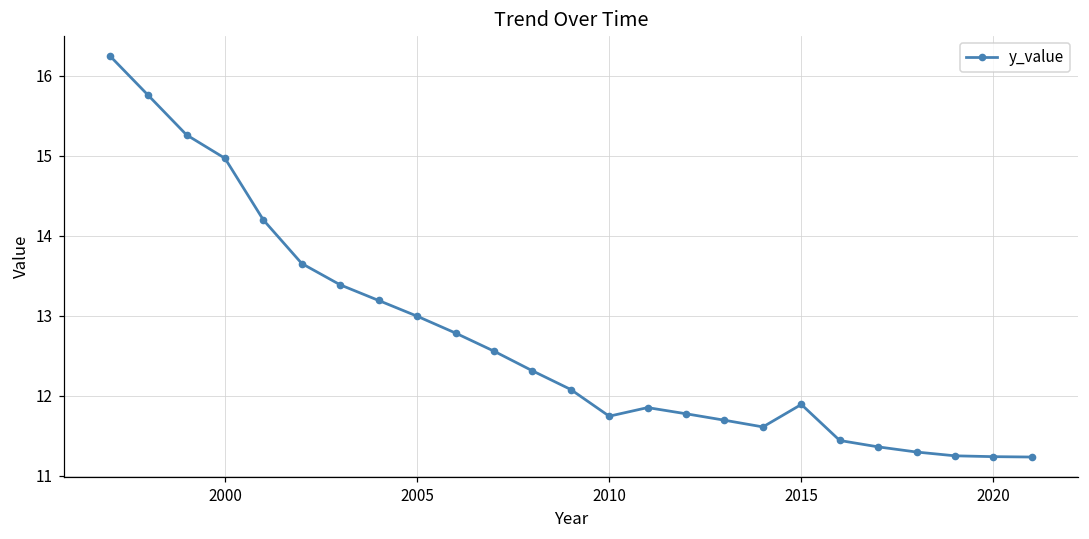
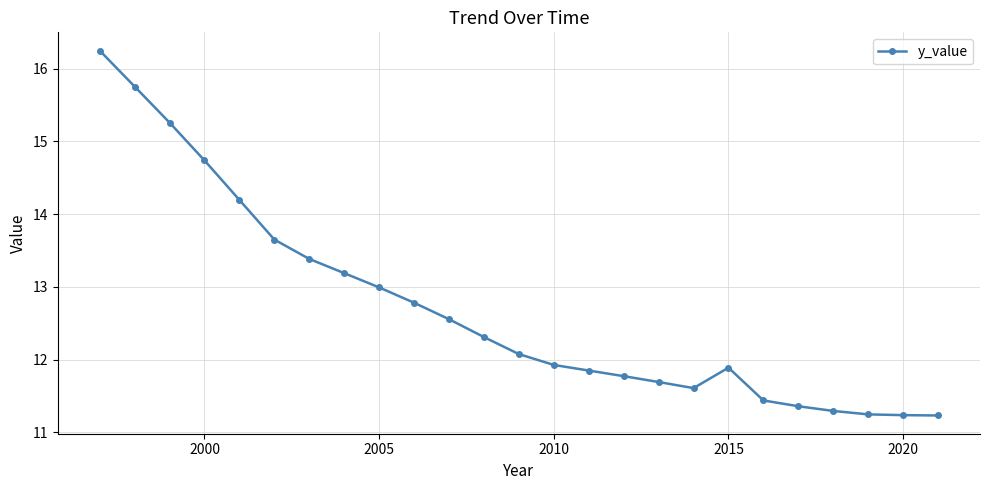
2000: 15.0 -> 14.7
2010: 11.7 -> 11.9
